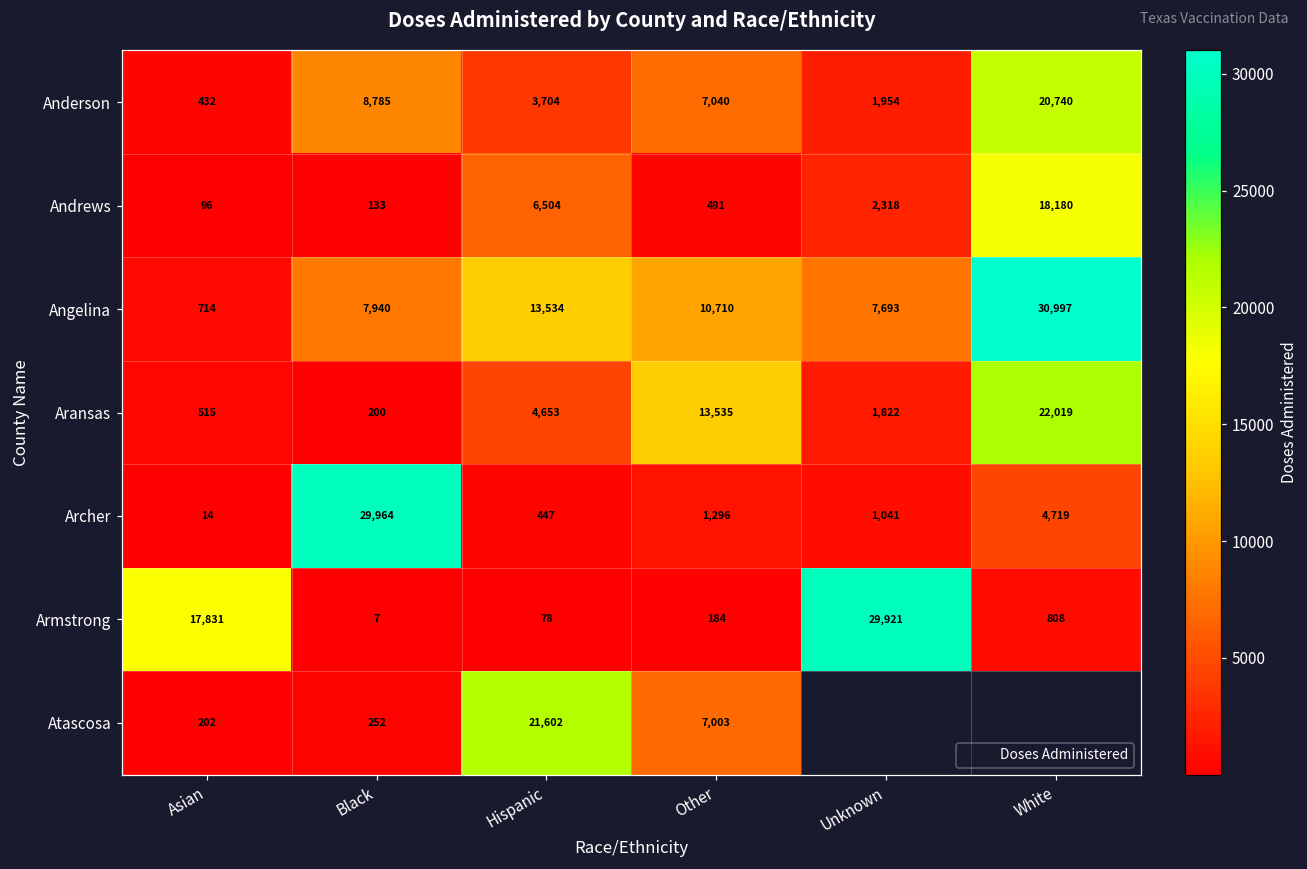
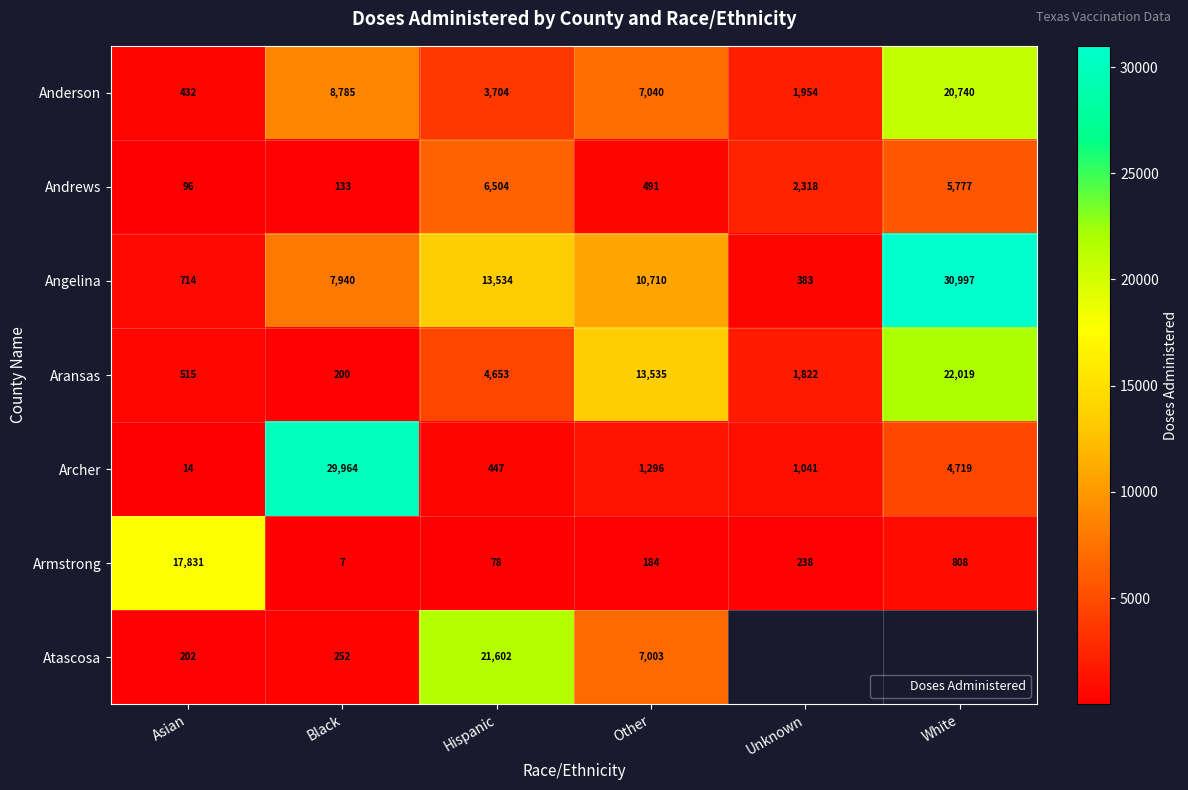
Andrews, White: 18,180 -> 5,777
Angelina, Unknown: 7,693 -> 383
Armstrong, Unknown: 29,921 -> 238
